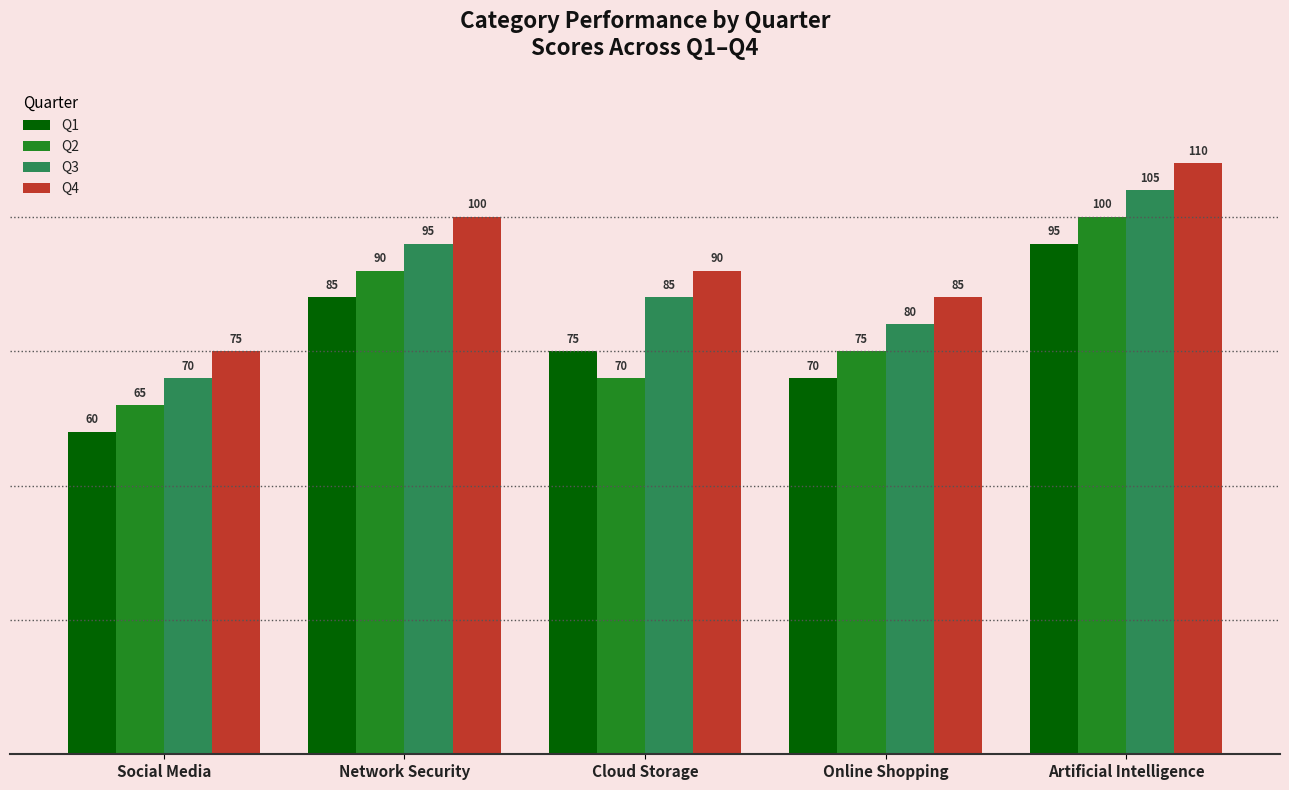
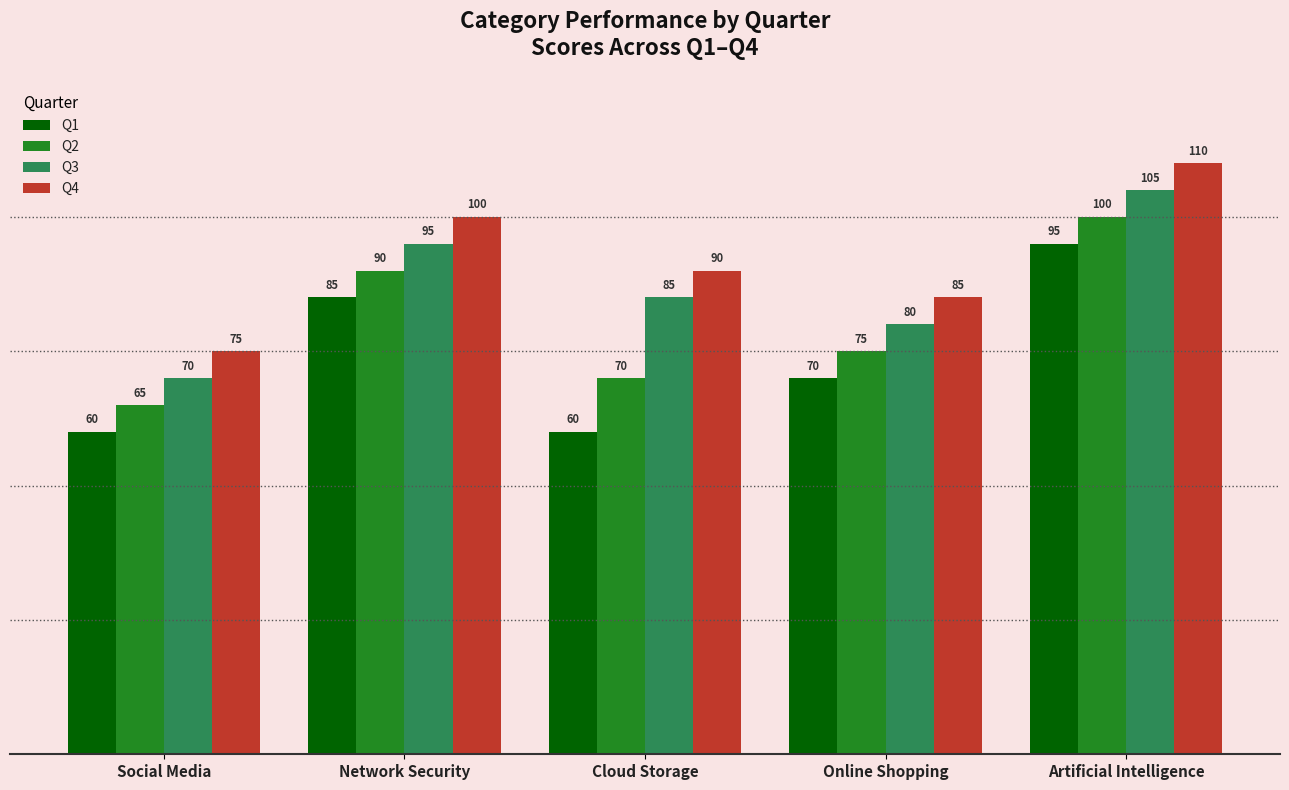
Q1, Cloud Storage: 75 -> 60
